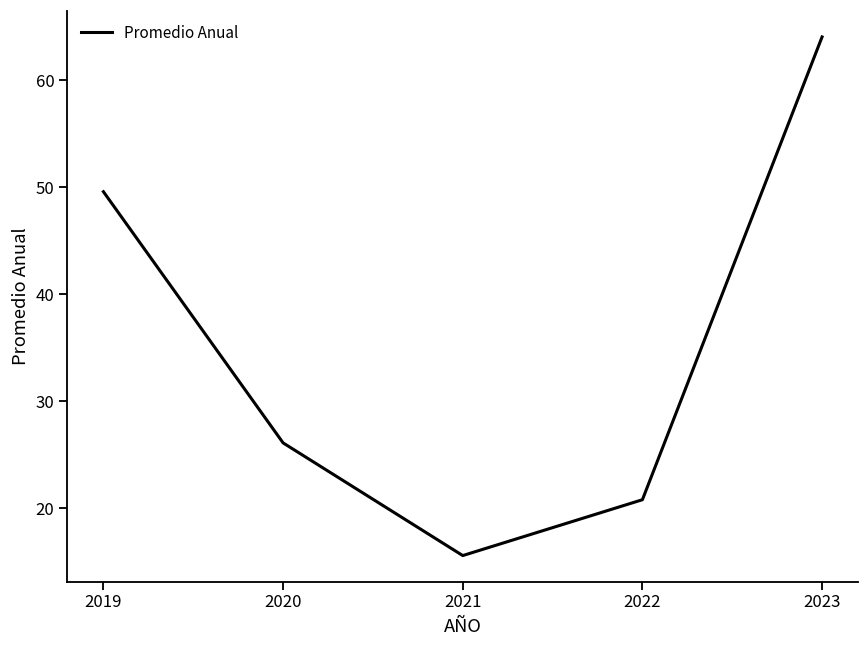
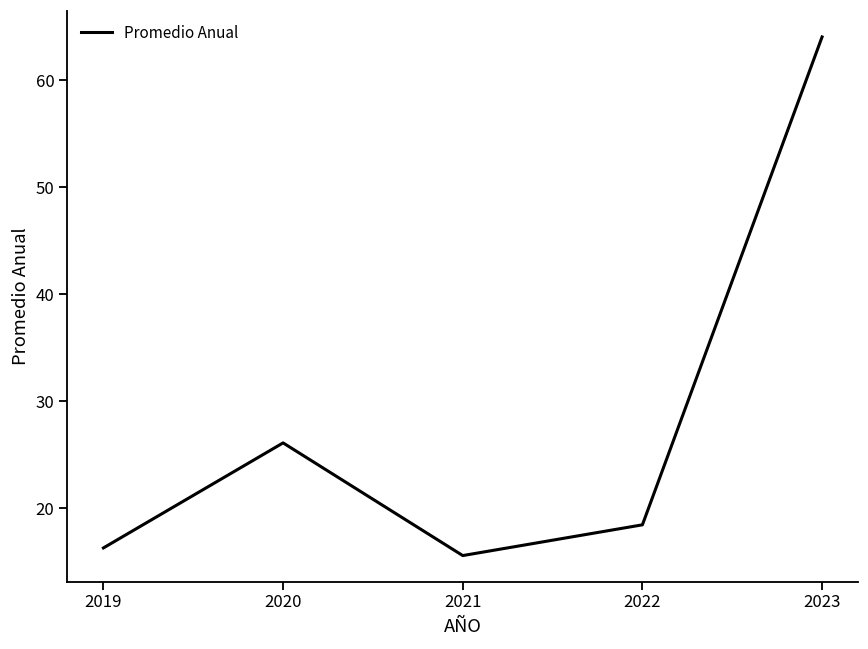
2019: 50 -> 16
2022: 21 -> 18
